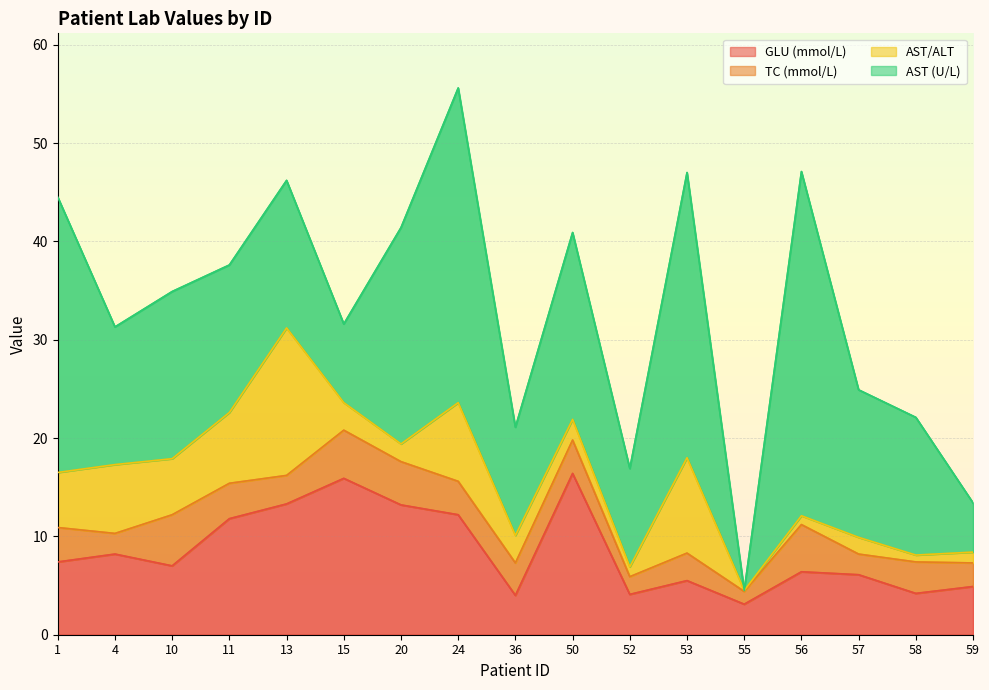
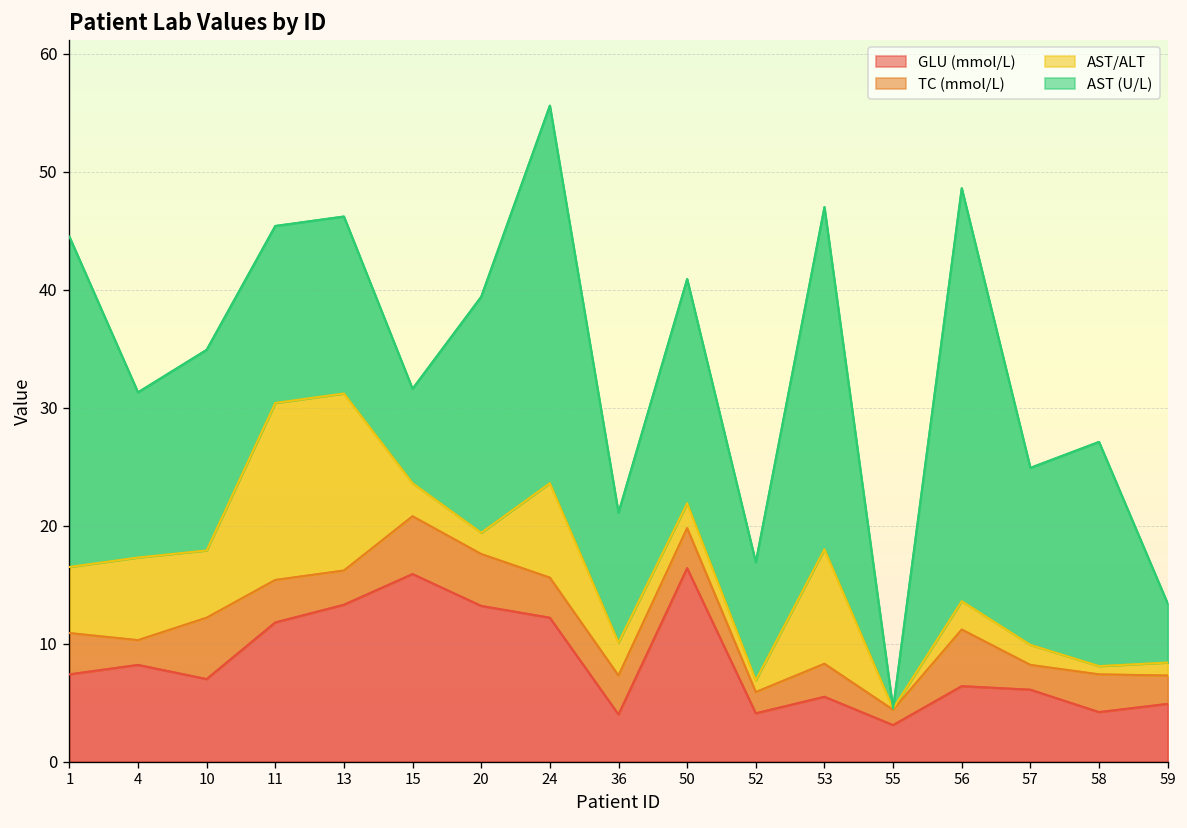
AST/ALT, 11: 7 -> 15
AST (U/L), 20: 22 -> 20
AST/ALT, 56: 1 -> 2
AST (U/L), 58: 14 -> 19
